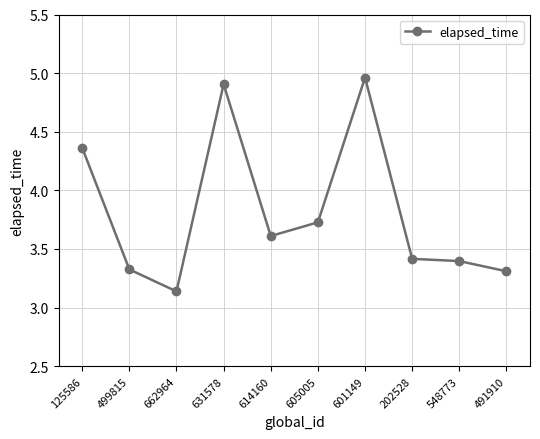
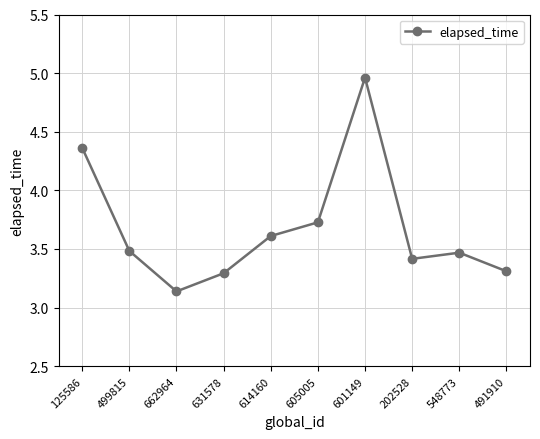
499815: 3.33 -> 3.48
631578: 4.91 -> 3.29
548773: 3.40 -> 3.47
